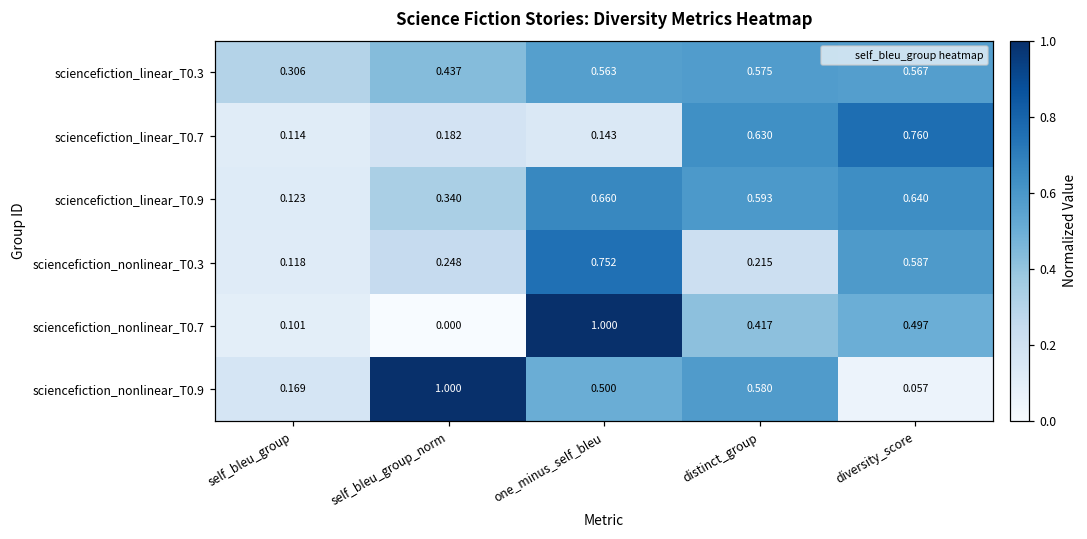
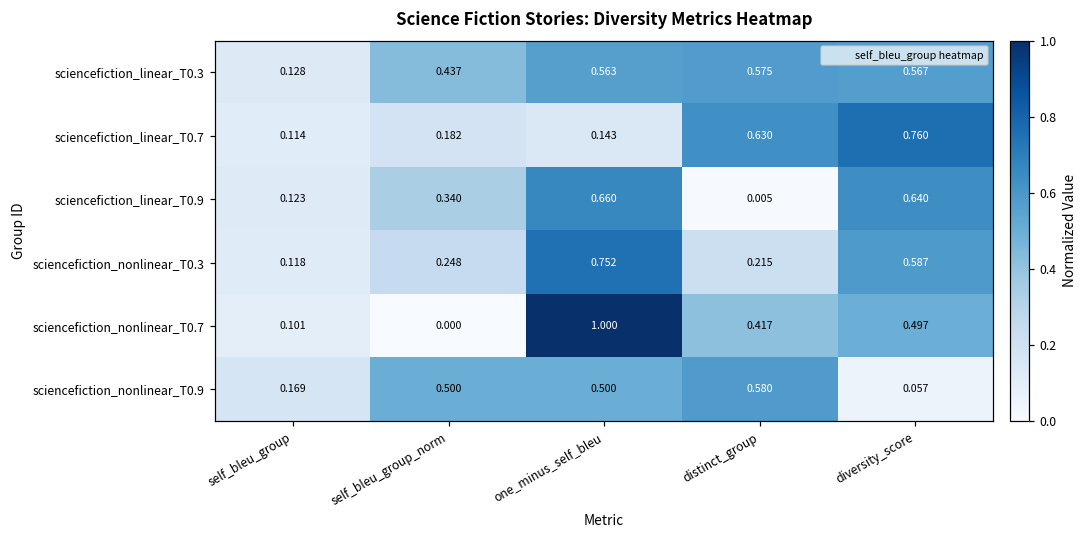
sciencefiction_linear_T0.3, self_bleu_group: 0.306 -> 0.128
sciencefiction_linear_T0.9, distinct_group: 0.593 -> 0.005
sciencefiction_nonlinear_T0.9, self_bleu_group_norm: 1.000 -> 0.500
